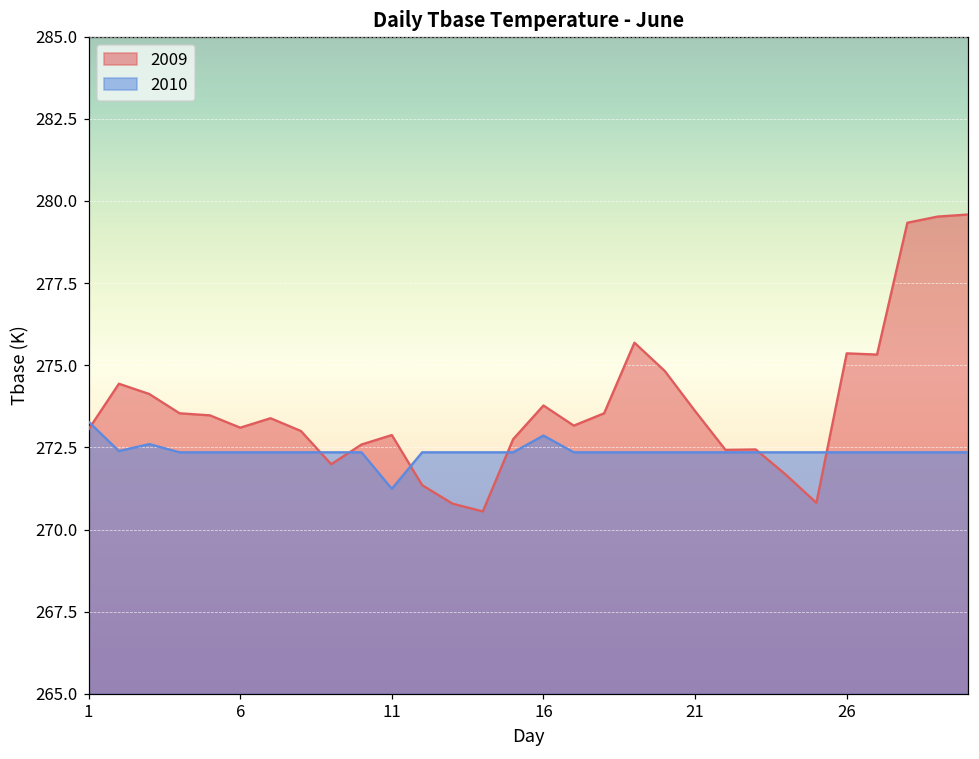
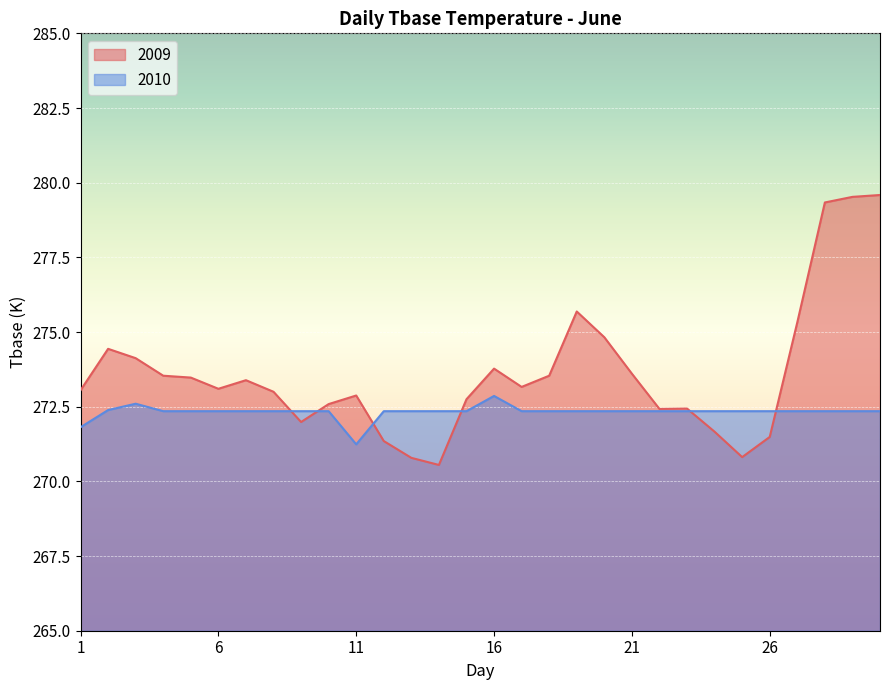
2010, 1: 273.3 -> 271.8
2009, 26: 275.4 -> 271.5
